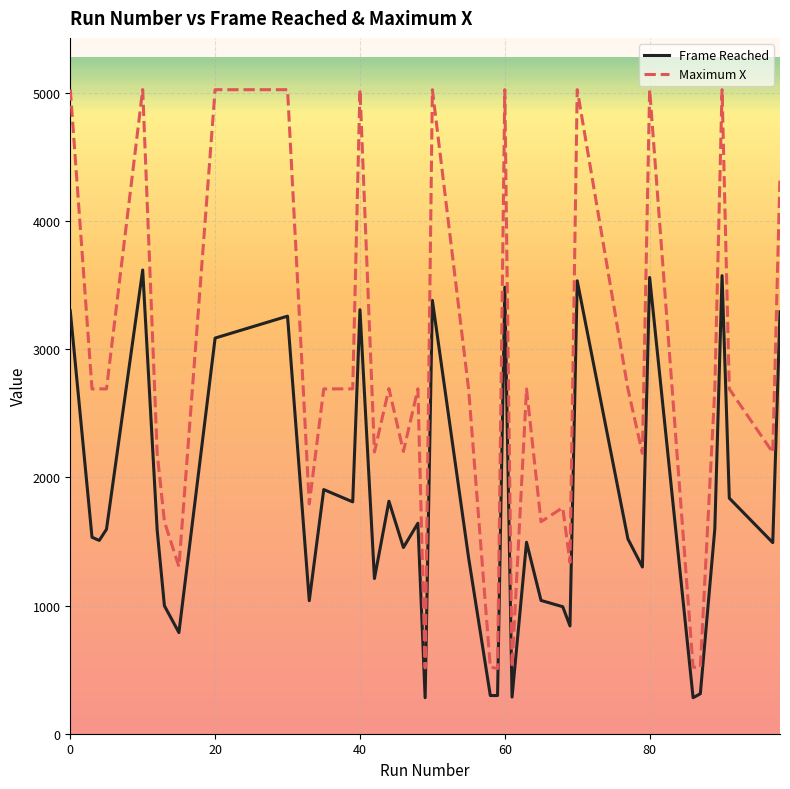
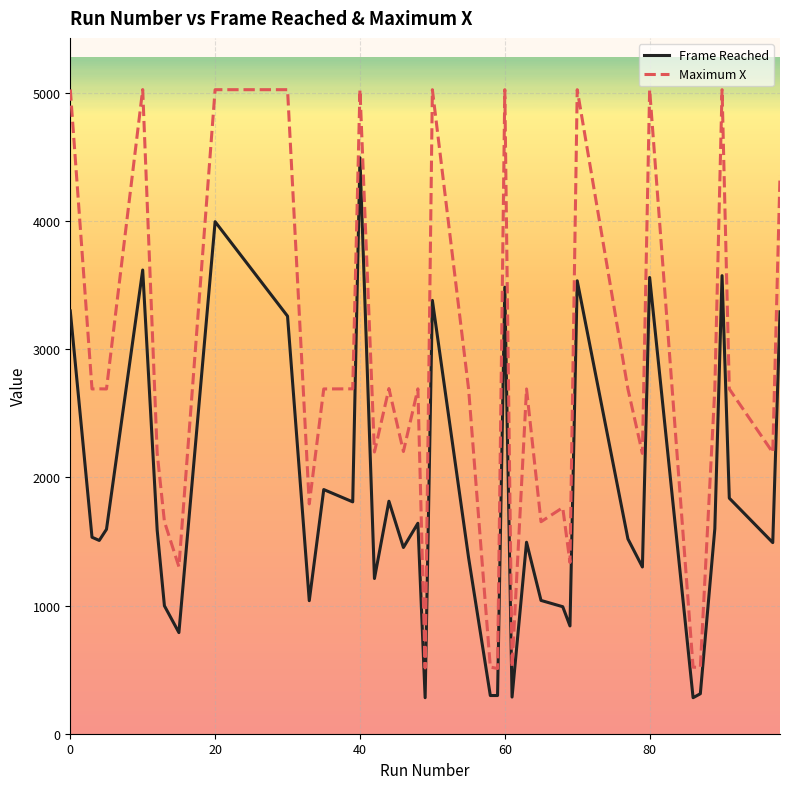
Frame Reached, 20: 3090 -> 4000
Frame Reached, 40: 3310 -> 4490
